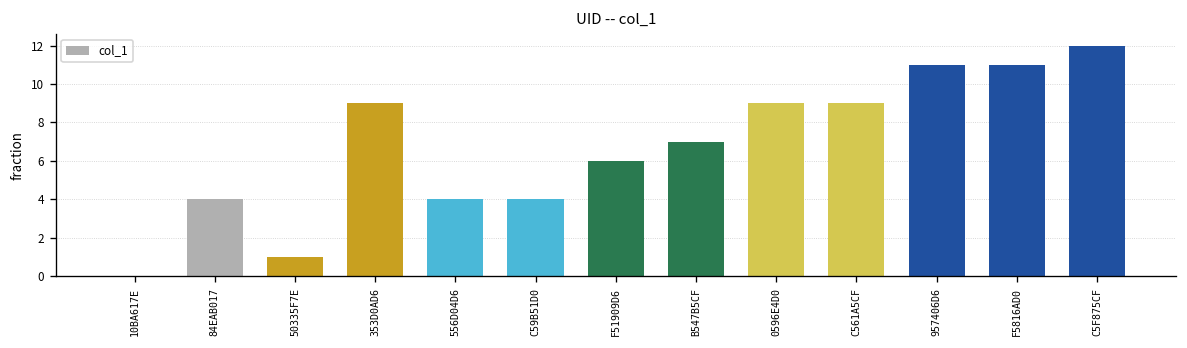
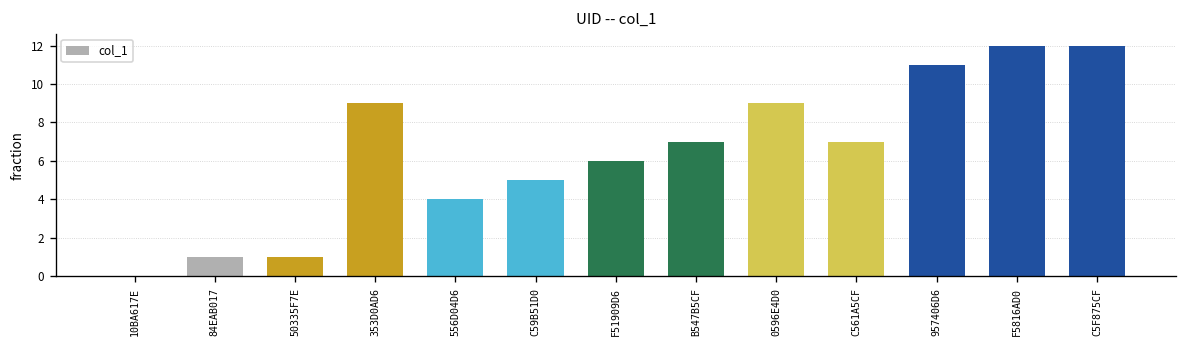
84EAB017: 4 -> 1
C59B51D0: 4 -> 5
C561A5CF: 9 -> 7
F5816AD0: 11 -> 12
